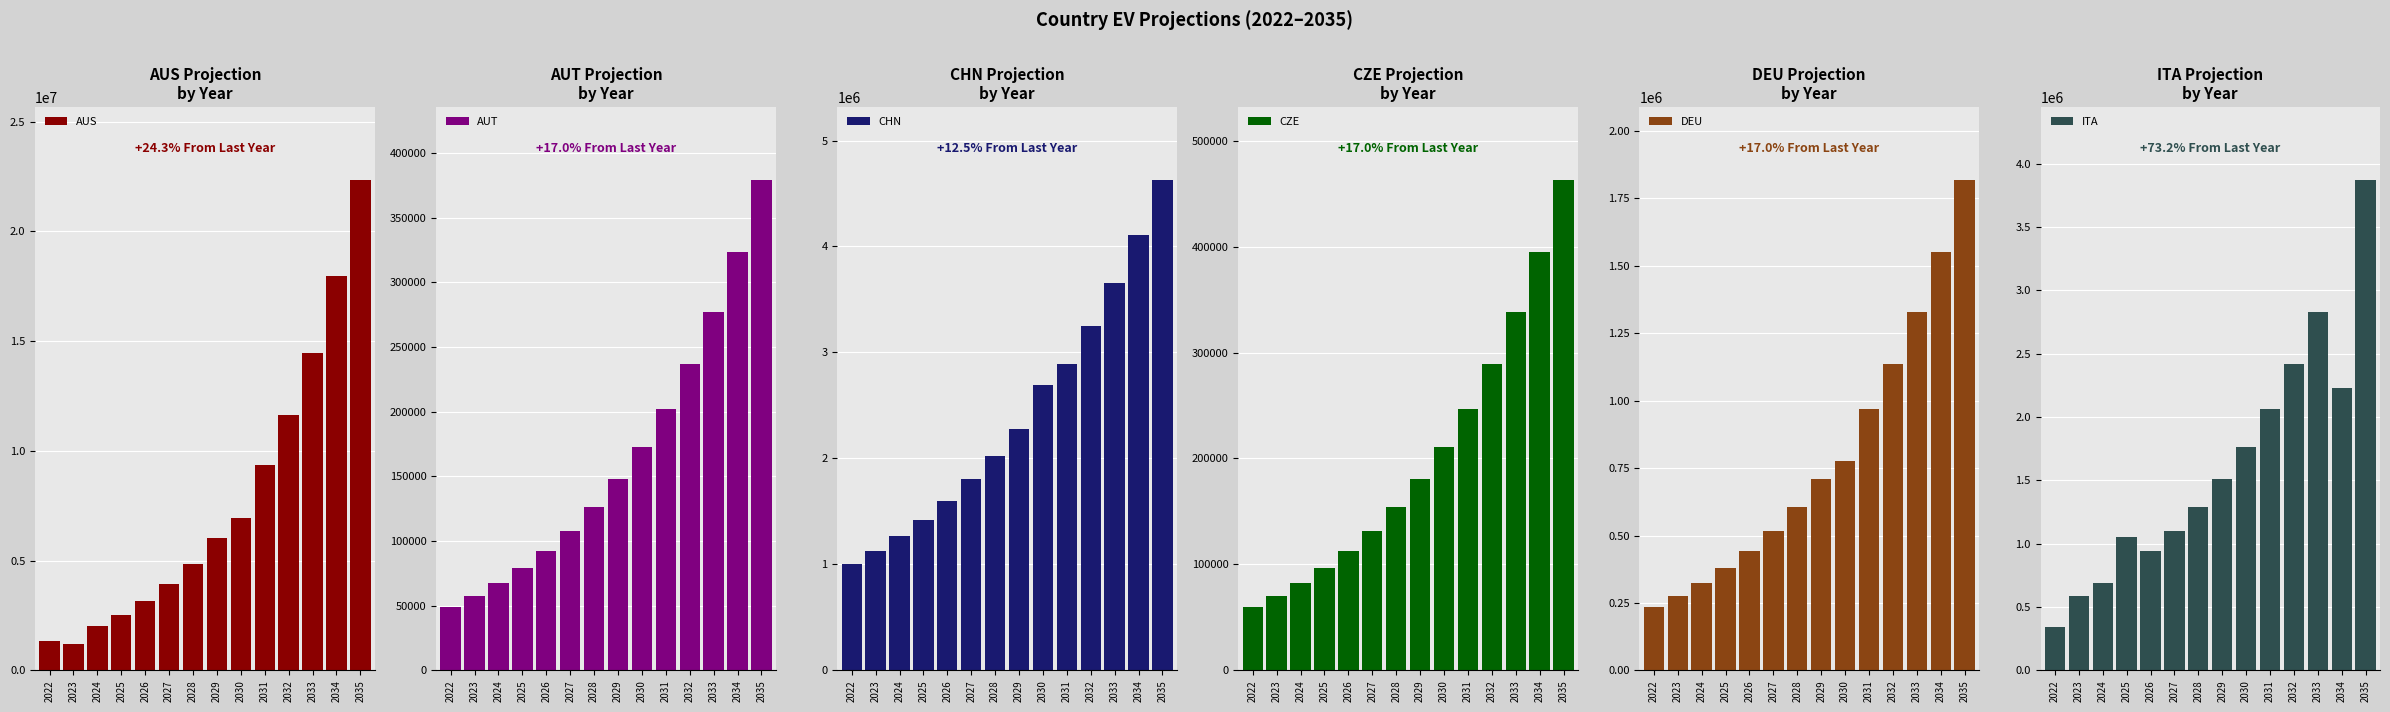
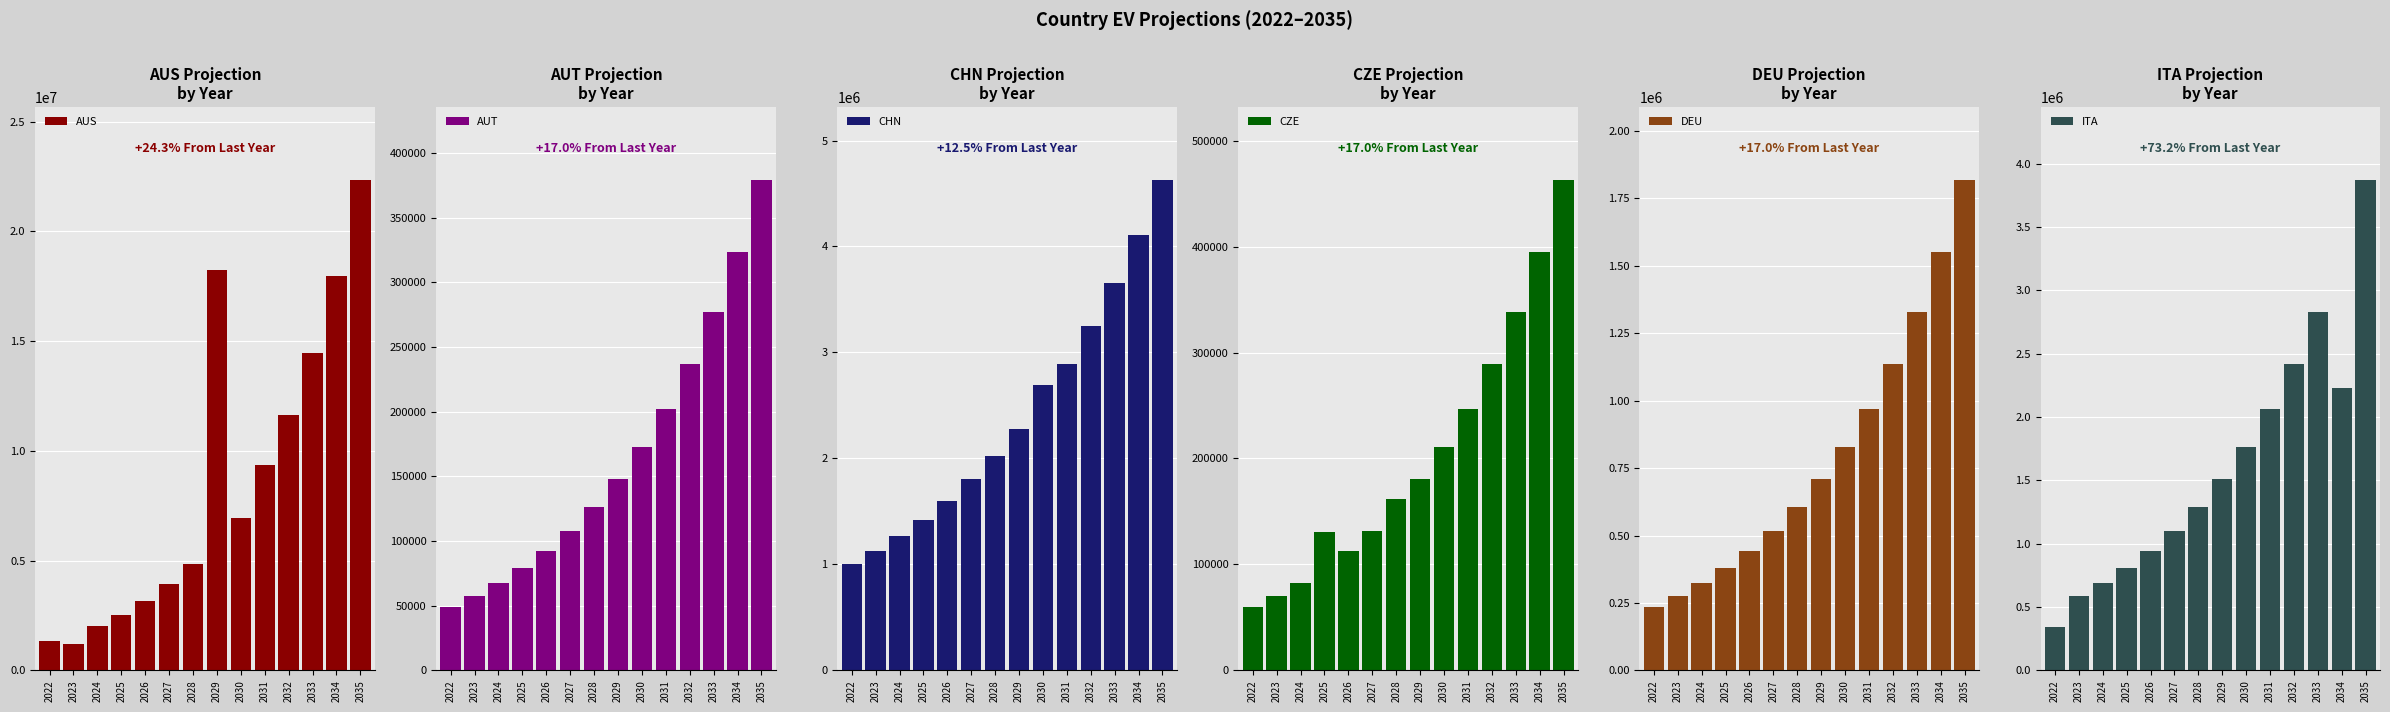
AUS Projection by Year, 2029: 6100000 -> 18300000
CZE Projection by Year, 2025: 96000 -> 131000
CZE Projection by Year, 2028: 154000 -> 162000
DEU Projection by Year, 2030: 770000 -> 830000
ITA Projection by Year, 2025: 1050000 -> 800000
